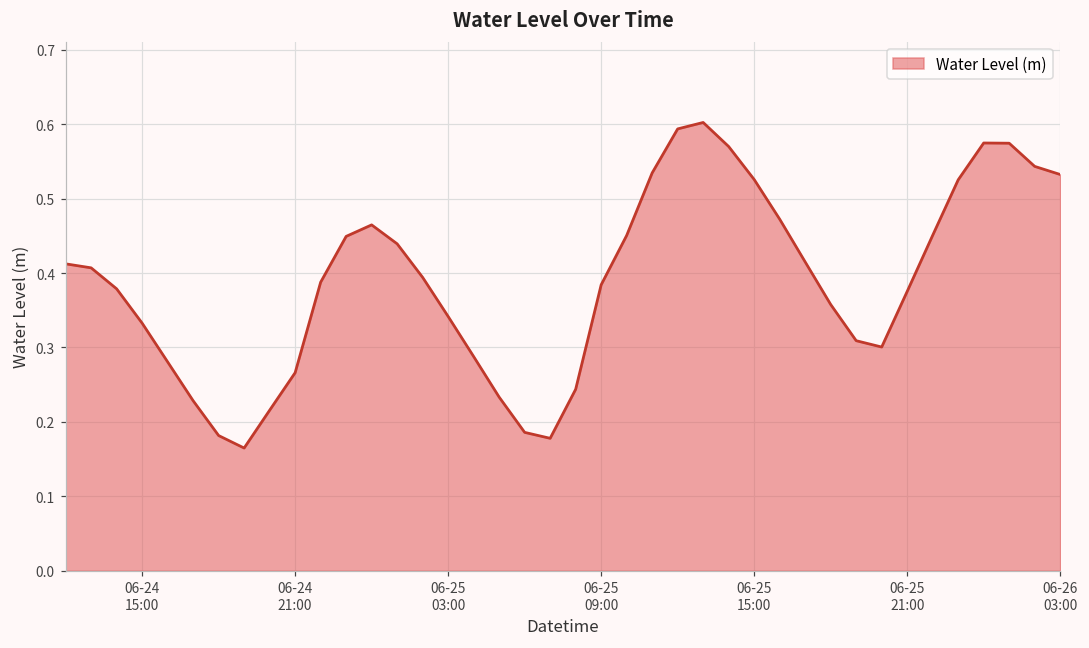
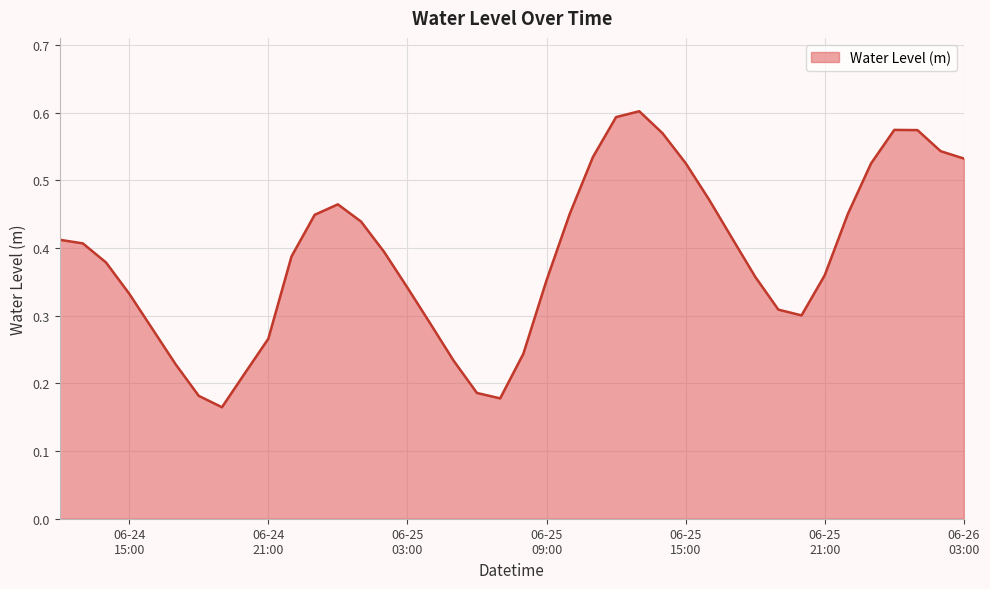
06-25 09:00: 0.38 -> 0.35
06-25 21:00: 0.38 -> 0.36
